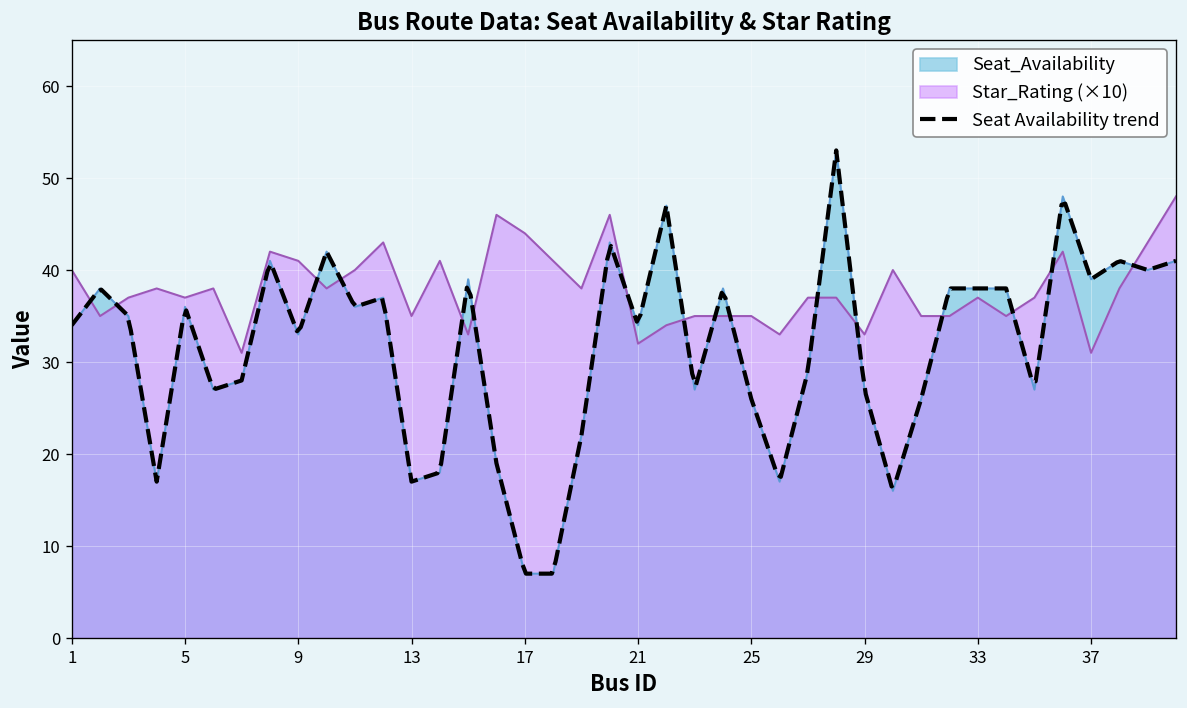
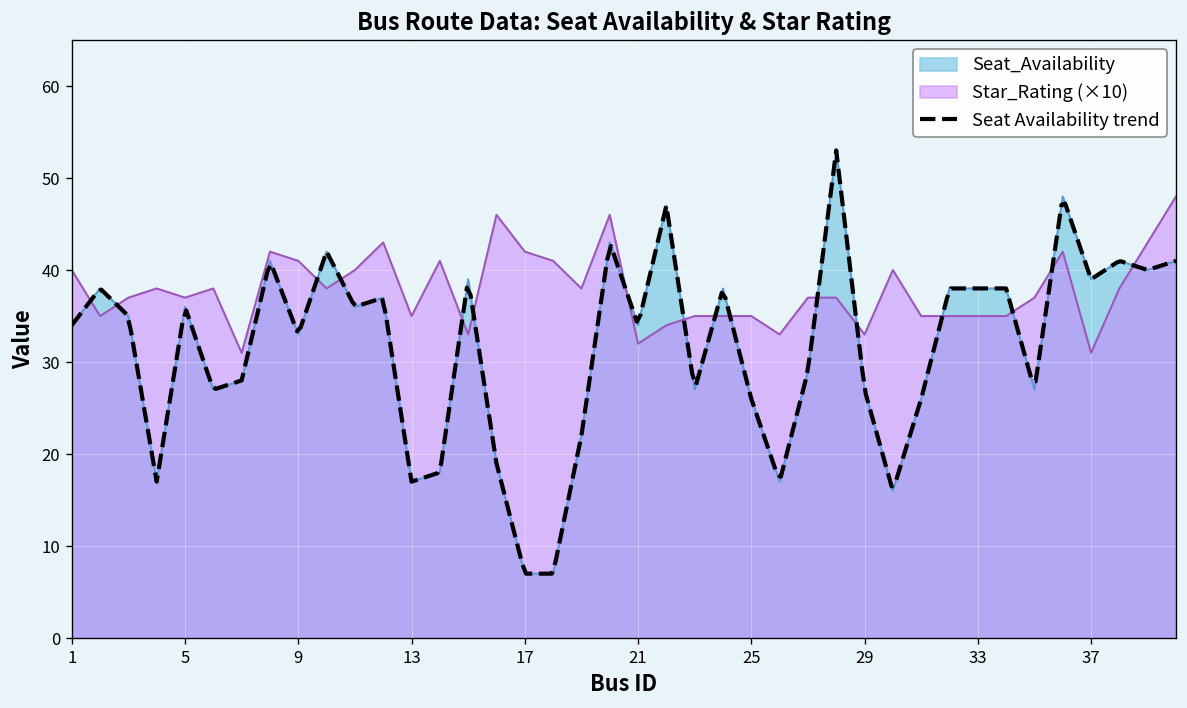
Star_Rating (×10), 17: 44 -> 42
Star_Rating (×10), 33: 37 -> 35
